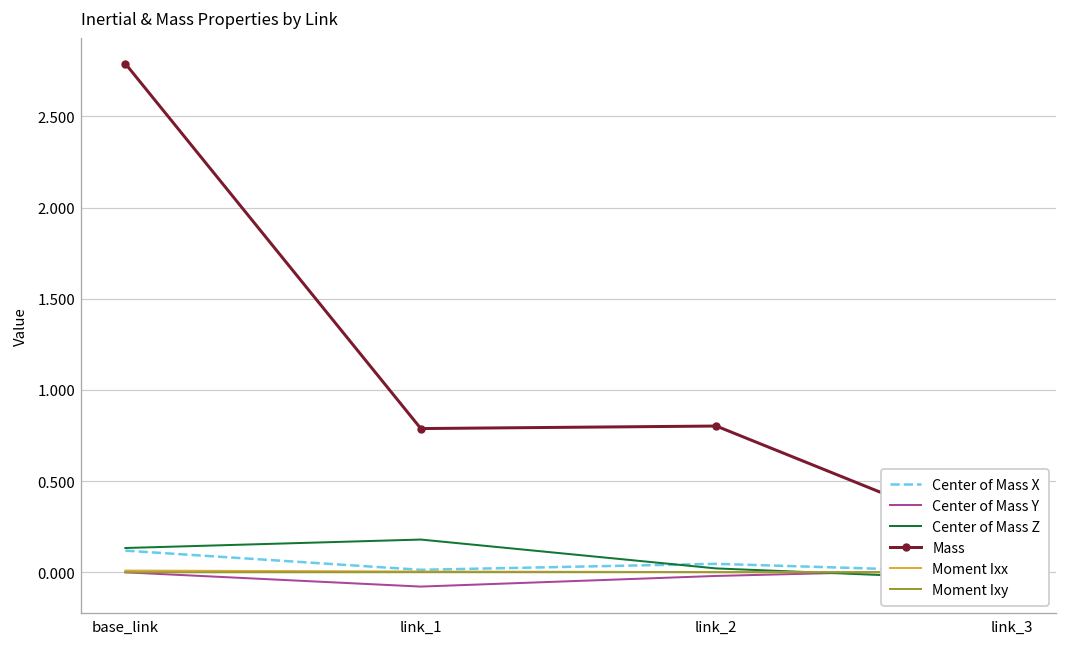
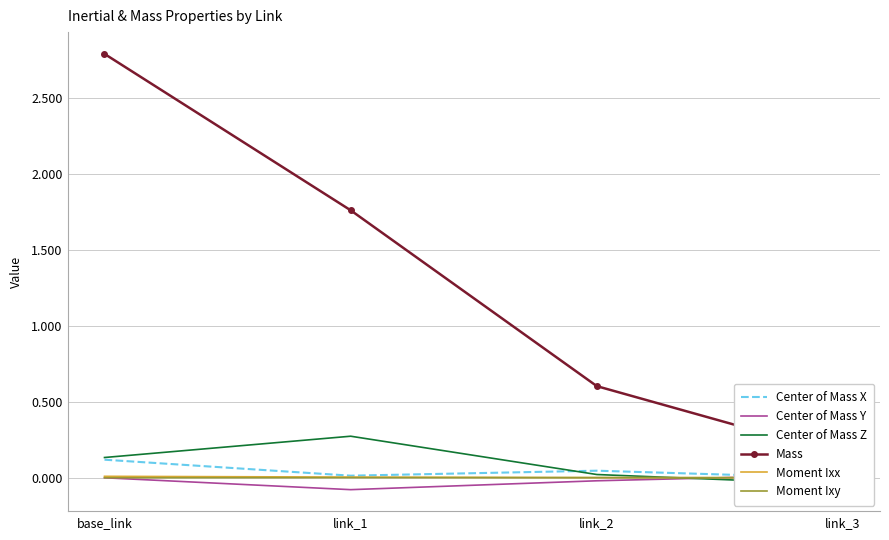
Center of Mass Z, link_1: 0.18 -> 0.27
Mass, link_1: 0.79 -> 1.76
Mass, link_2: 0.80 -> 0.60
